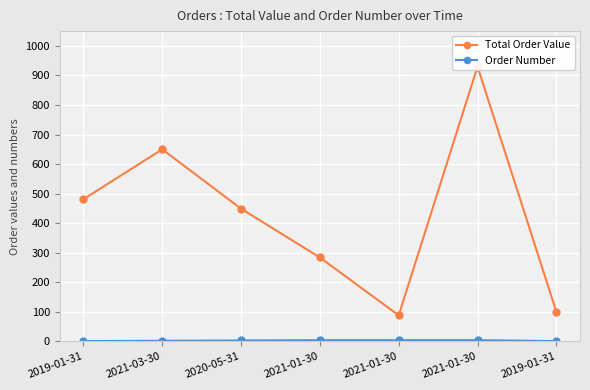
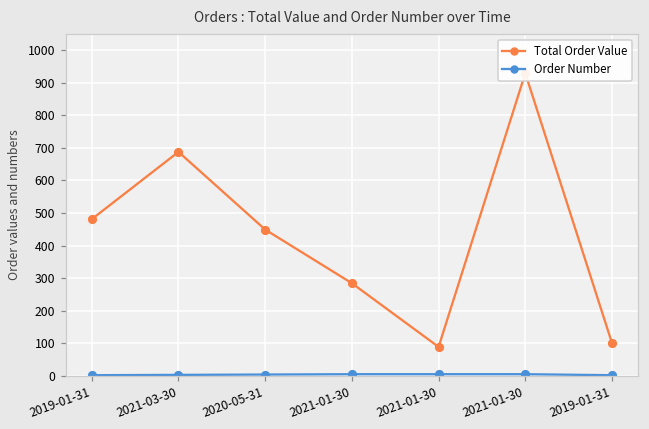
Total Order Value, 2021-03-30: 650 -> 690
